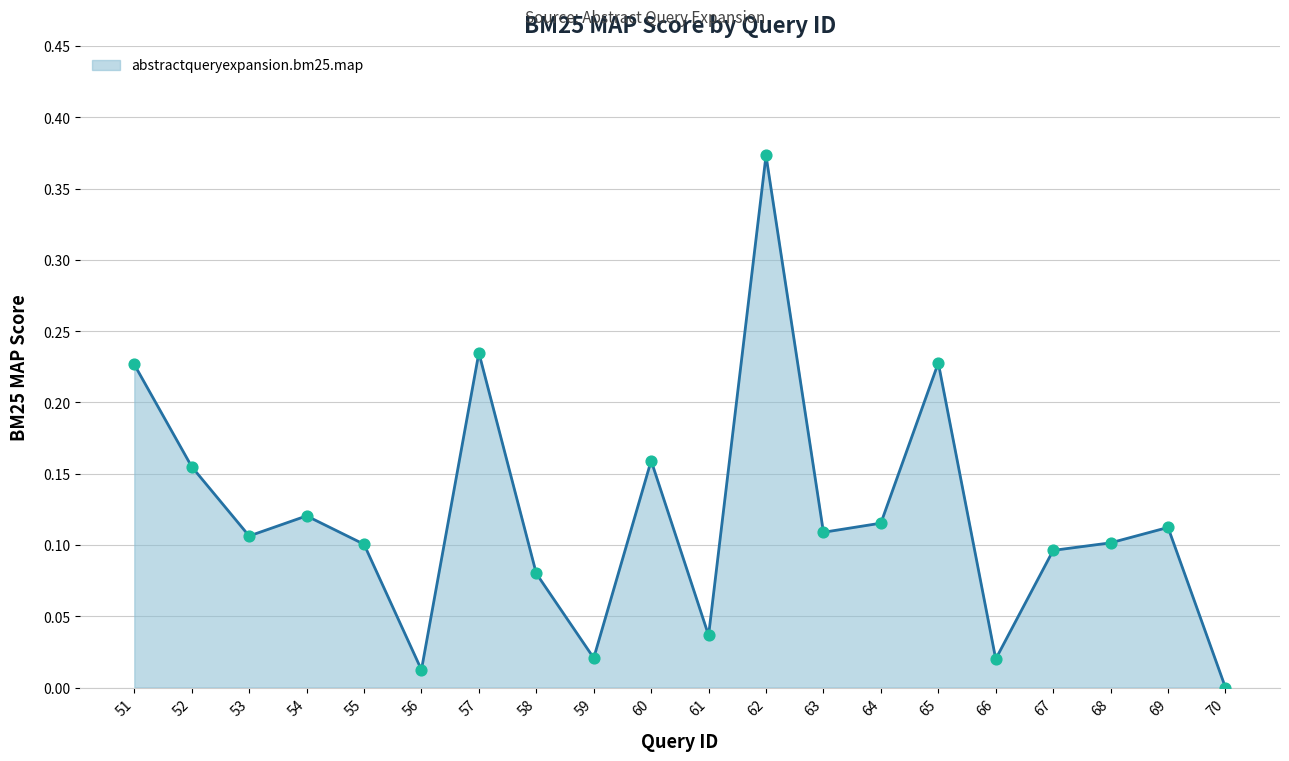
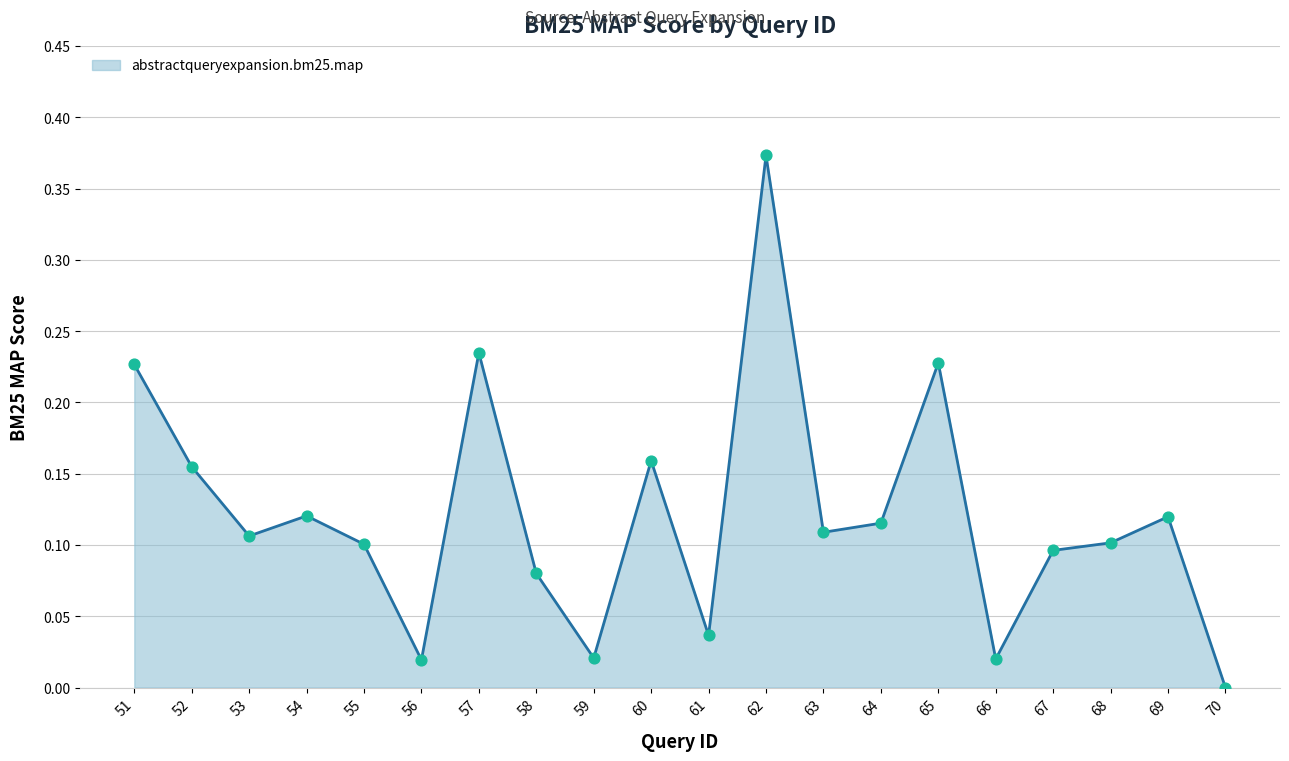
56: 0.012 -> 0.019
69: 0.112 -> 0.120
